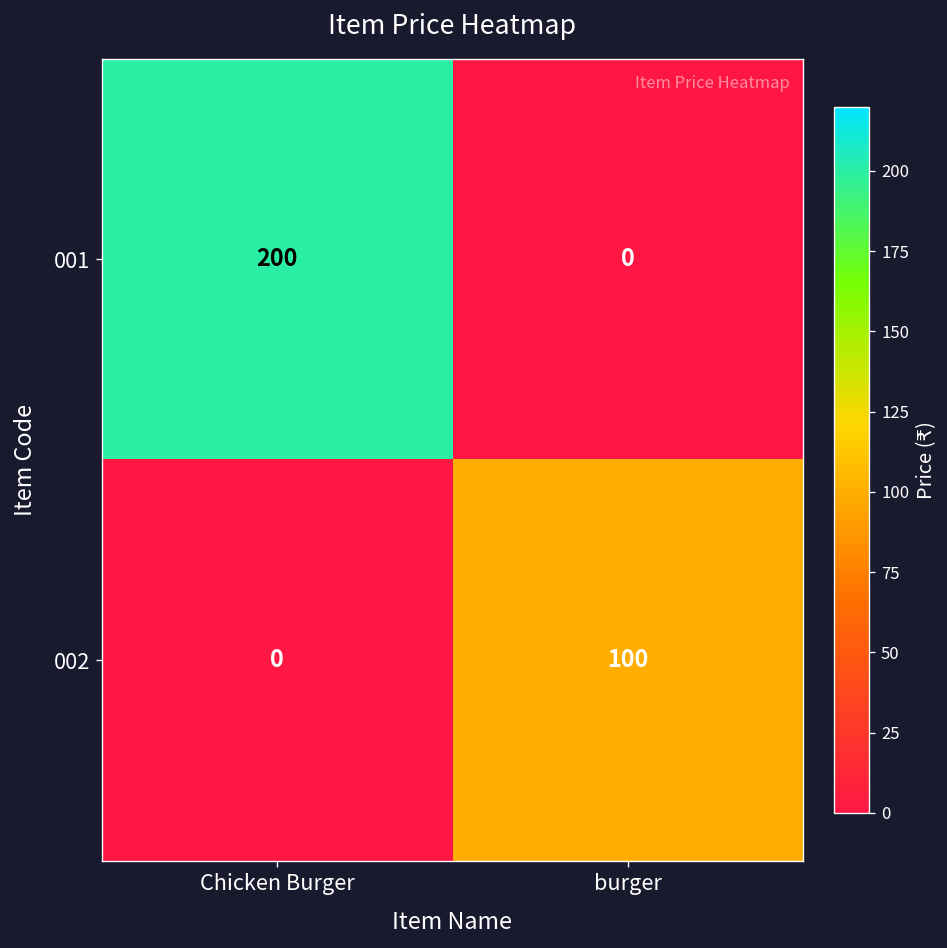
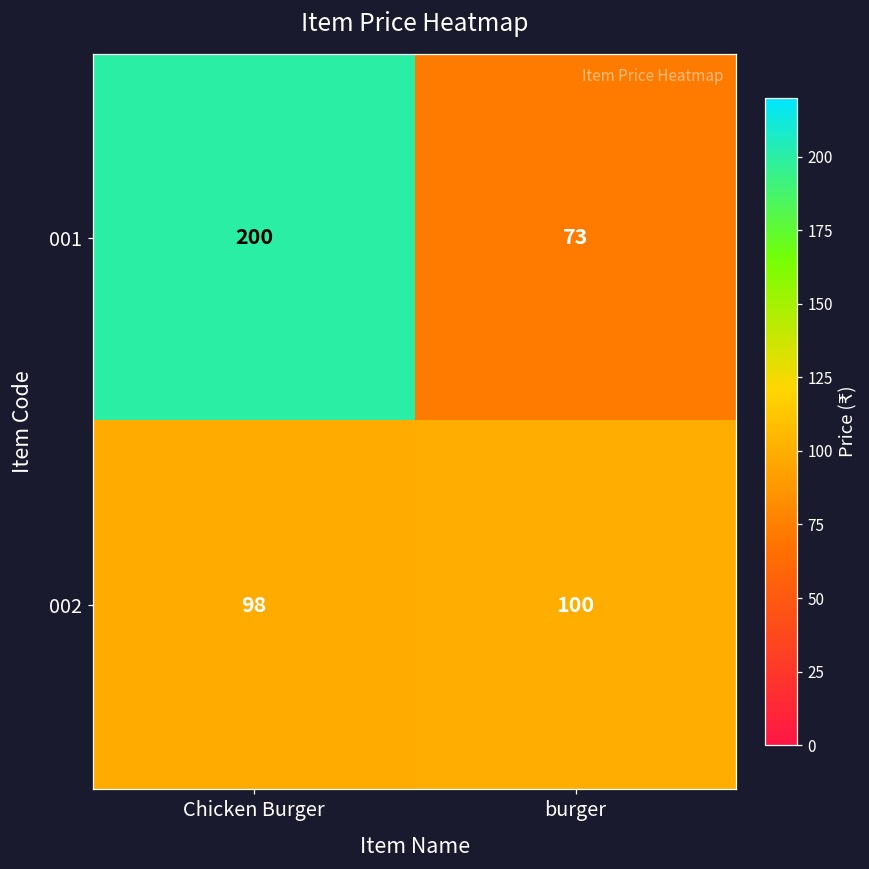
001, burger: 0 -> 73
002, Chicken Burger: 0 -> 98
